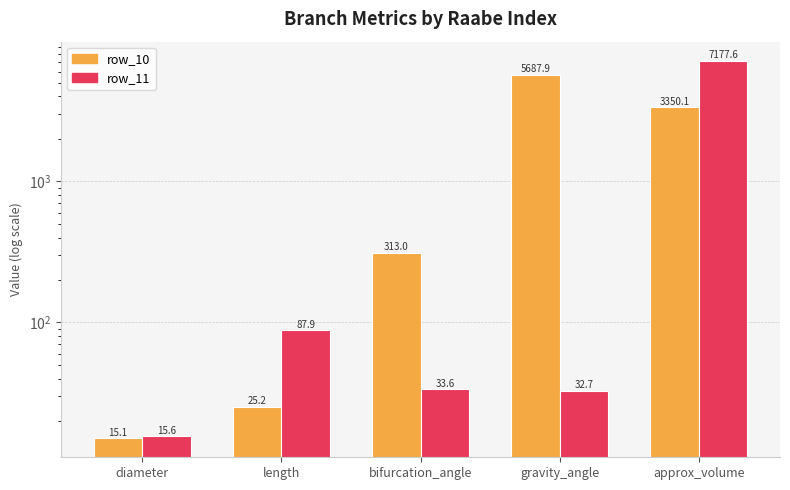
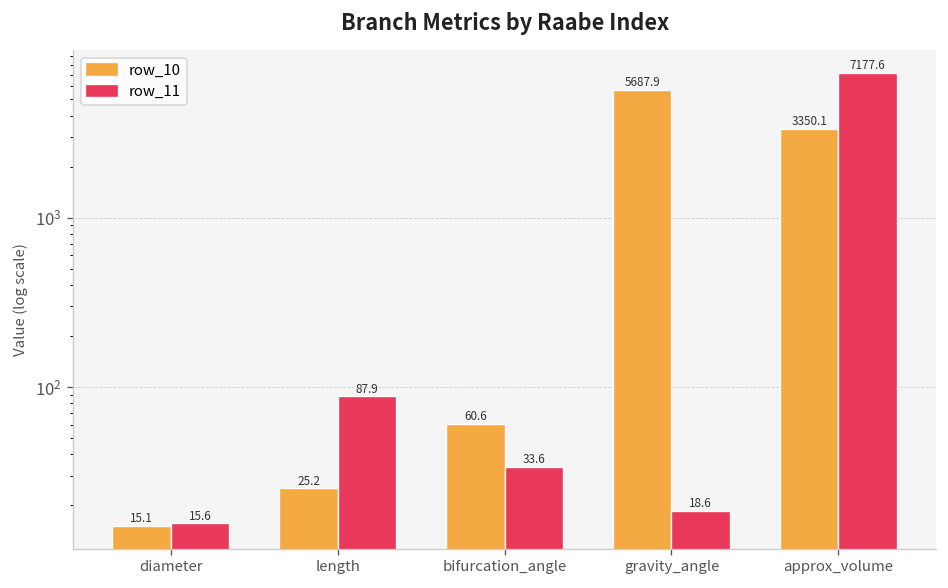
row_10, bifurcation_angle: 313.0 -> 60.6
row_11, gravity_angle: 32.7 -> 18.6
